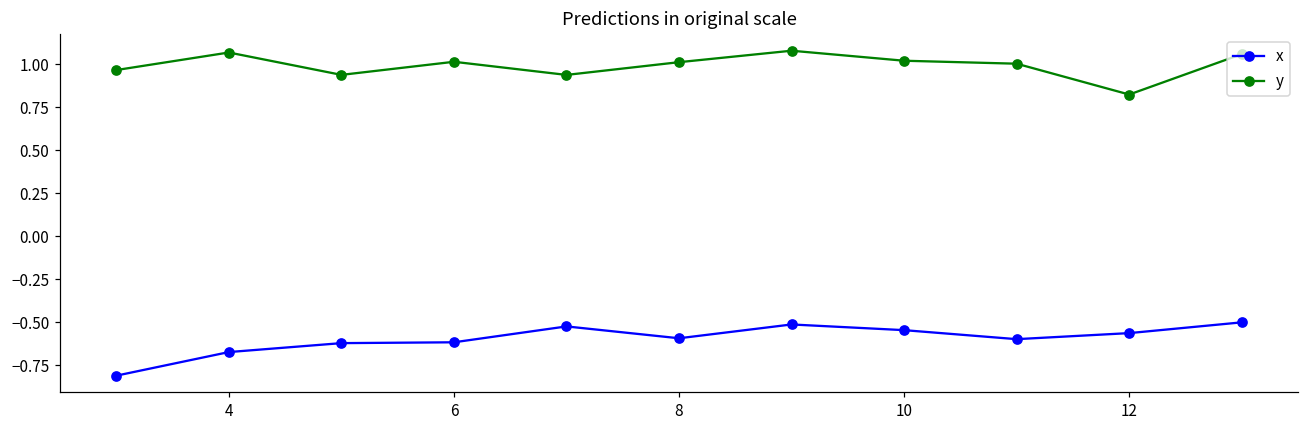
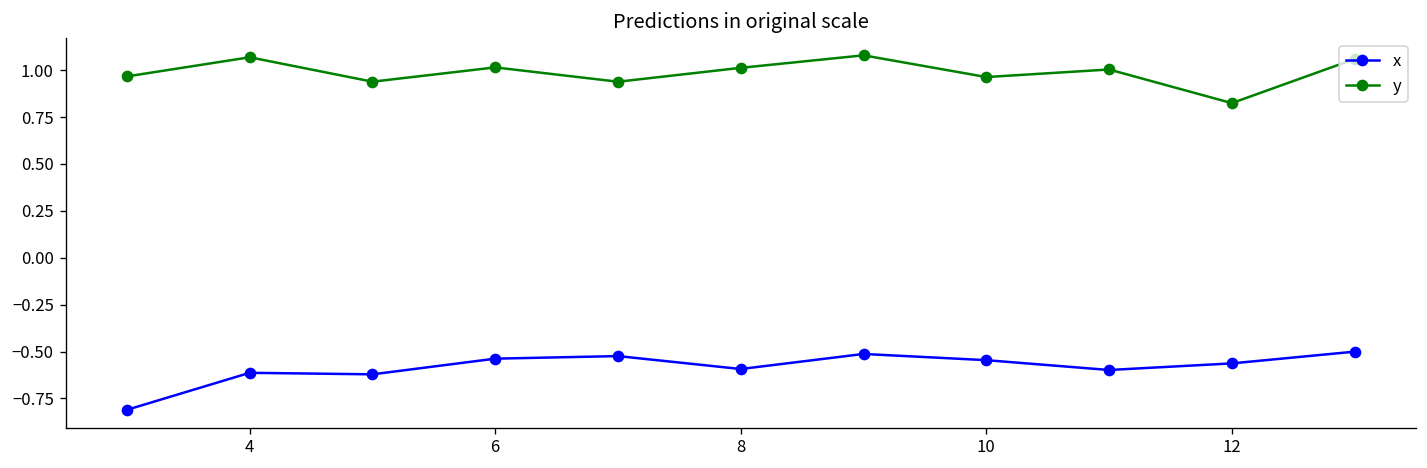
x, 4: -0.67 -> -0.61
x, 6: -0.62 -> -0.54
y, 10: 1.02 -> 0.96
